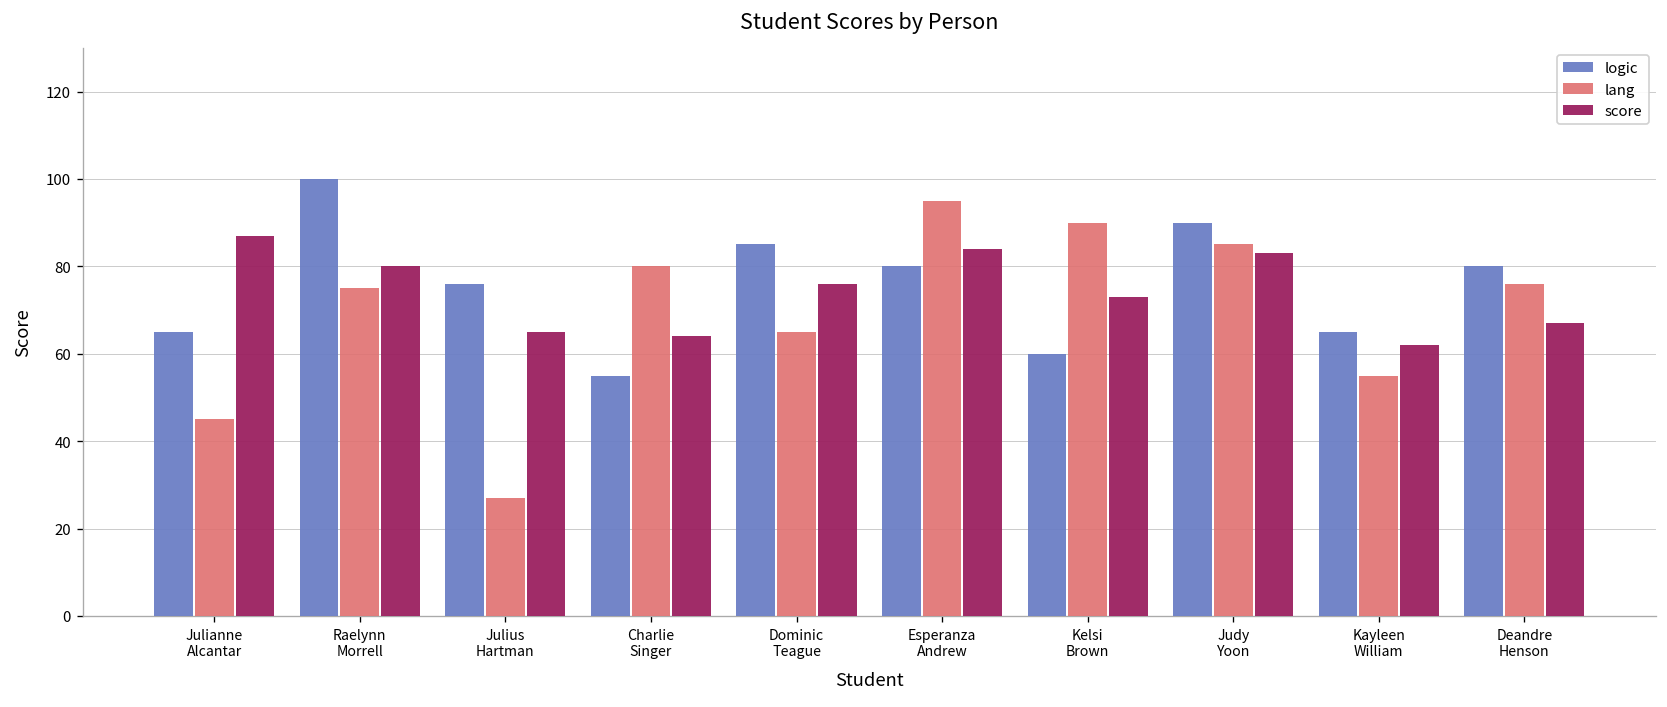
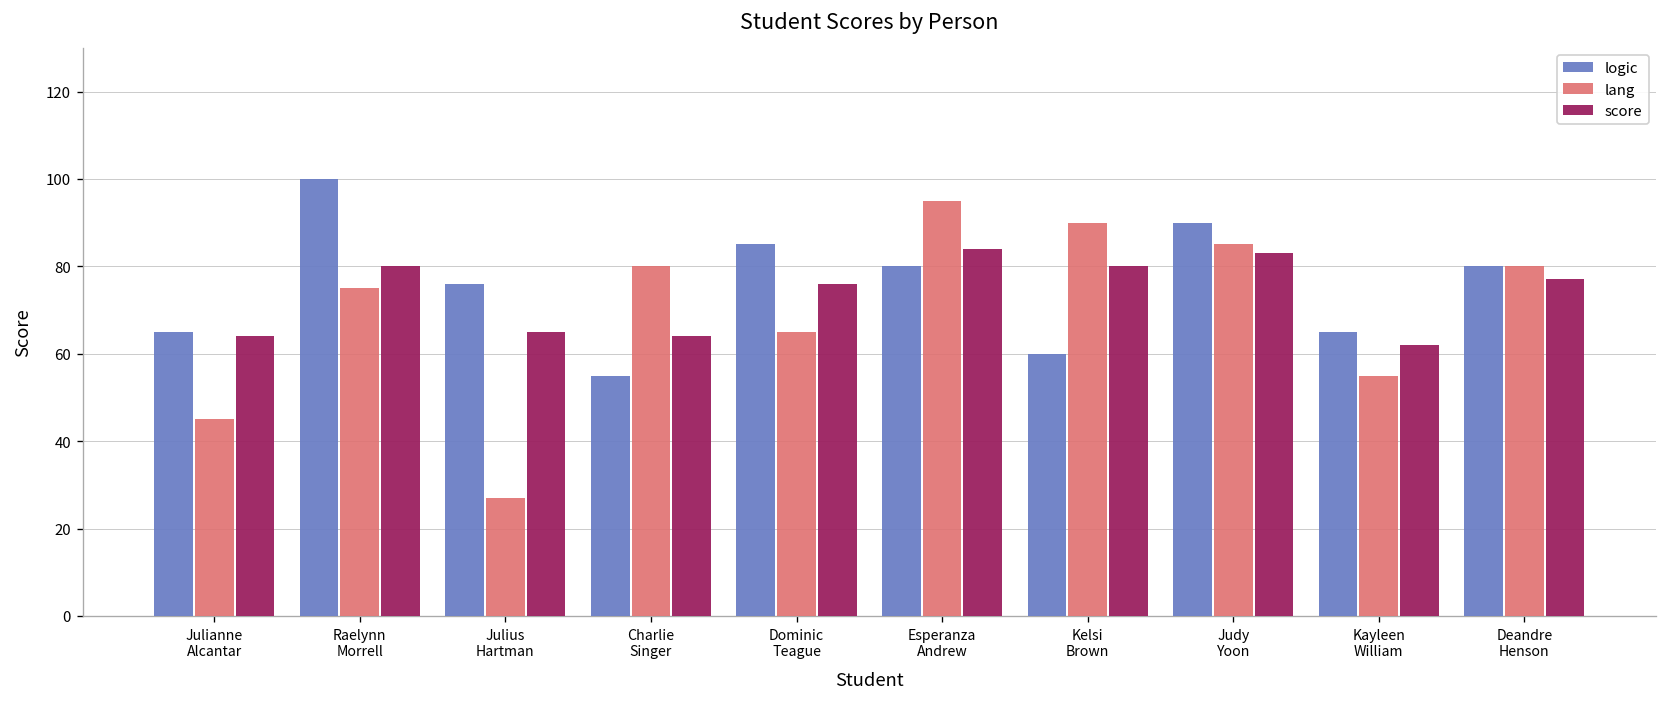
score, Julianne Alcantar: 87 -> 64
score, Kelsi Brown: 73 -> 80
lang, Deandre Henson: 76 -> 80
score, Deandre Henson: 67 -> 77
